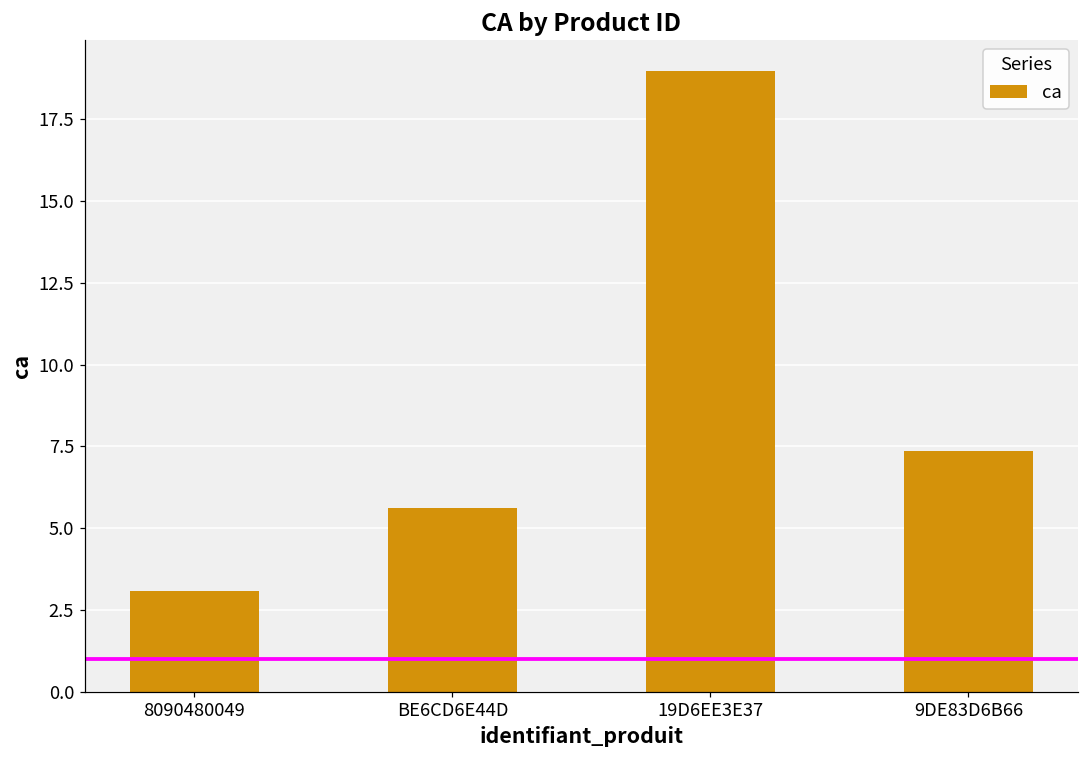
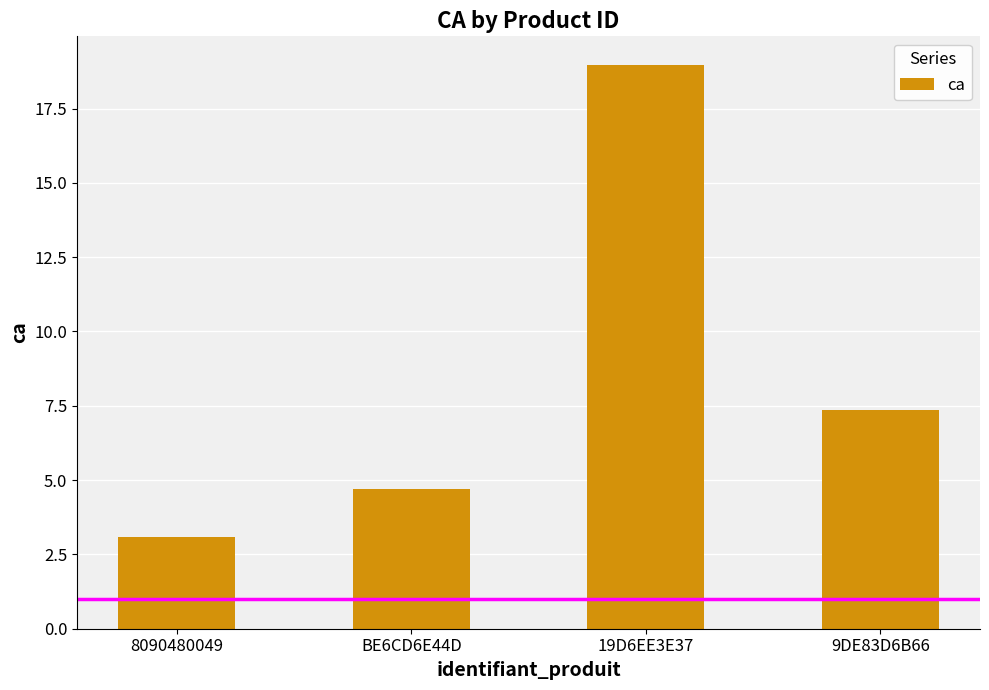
BE6CD6E44D: 5.6 -> 4.7
